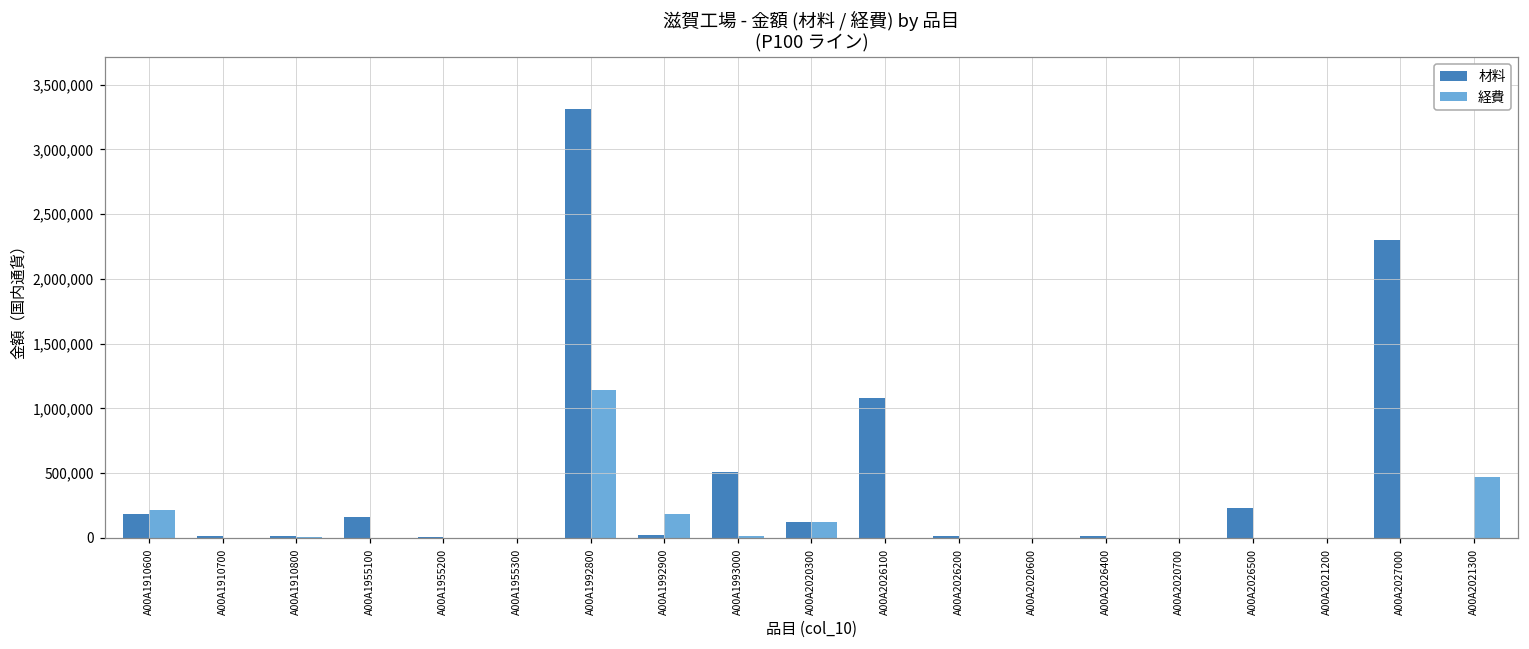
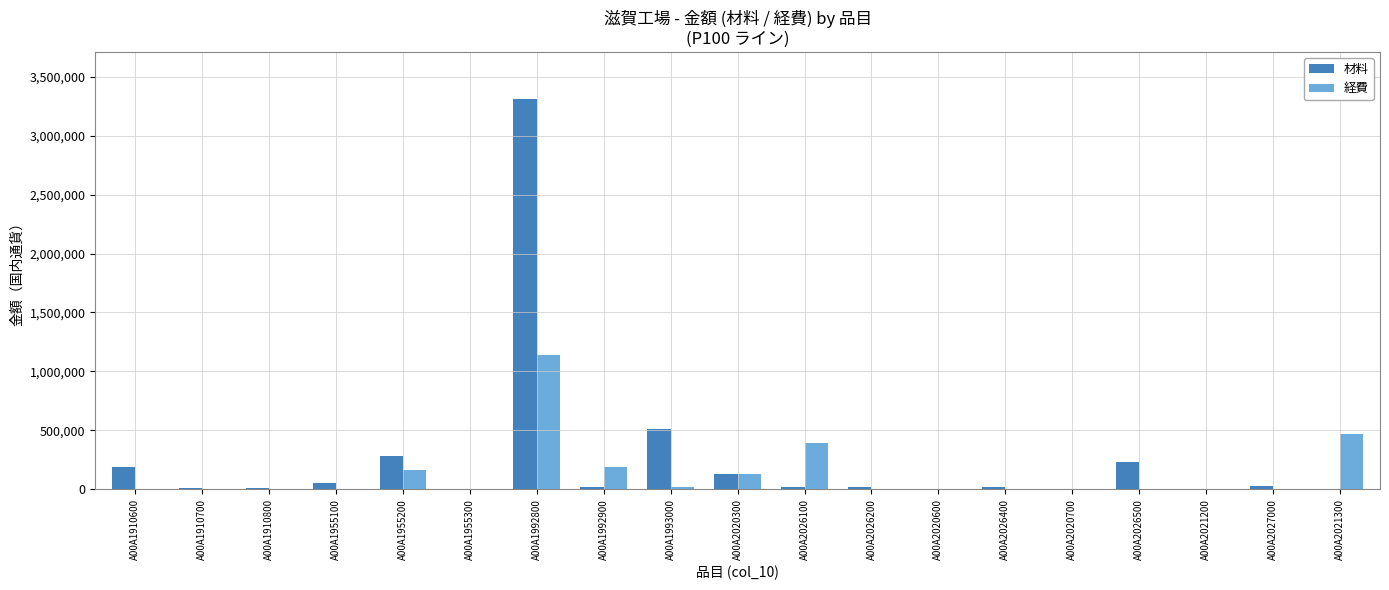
経費, A00A1910600: 220,000 -> 0
材料, A00A1955100: 160,000 -> 50,000
材料, A00A1955200: 10,000 -> 280,000
経費, A00A1955200: 0 -> 160,000
材料, A00A2026100: 1,080,000 -> 20,000
経費, A00A2026100: 0 -> 390,000
材料, A00A2027000: 2,300,000 -> 20,000
